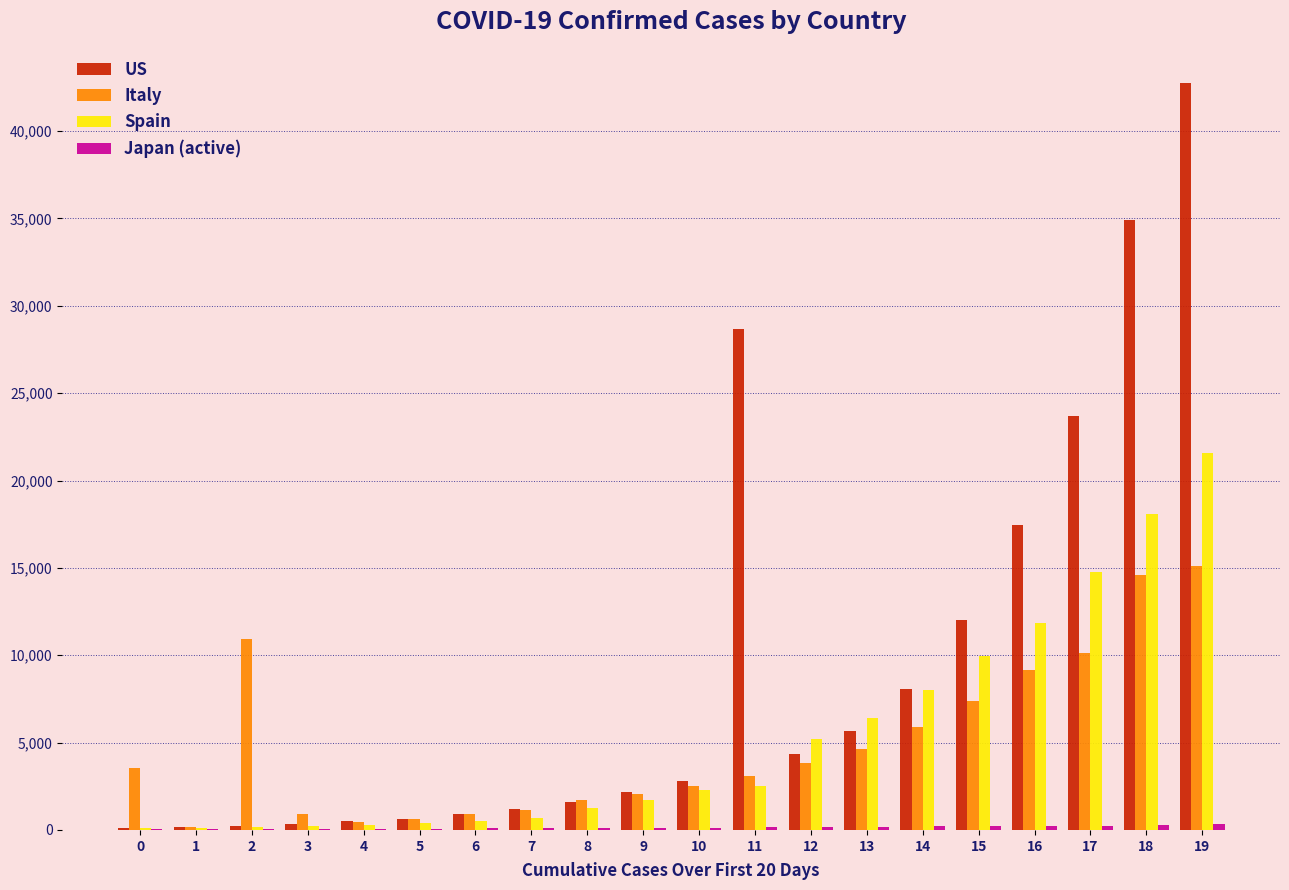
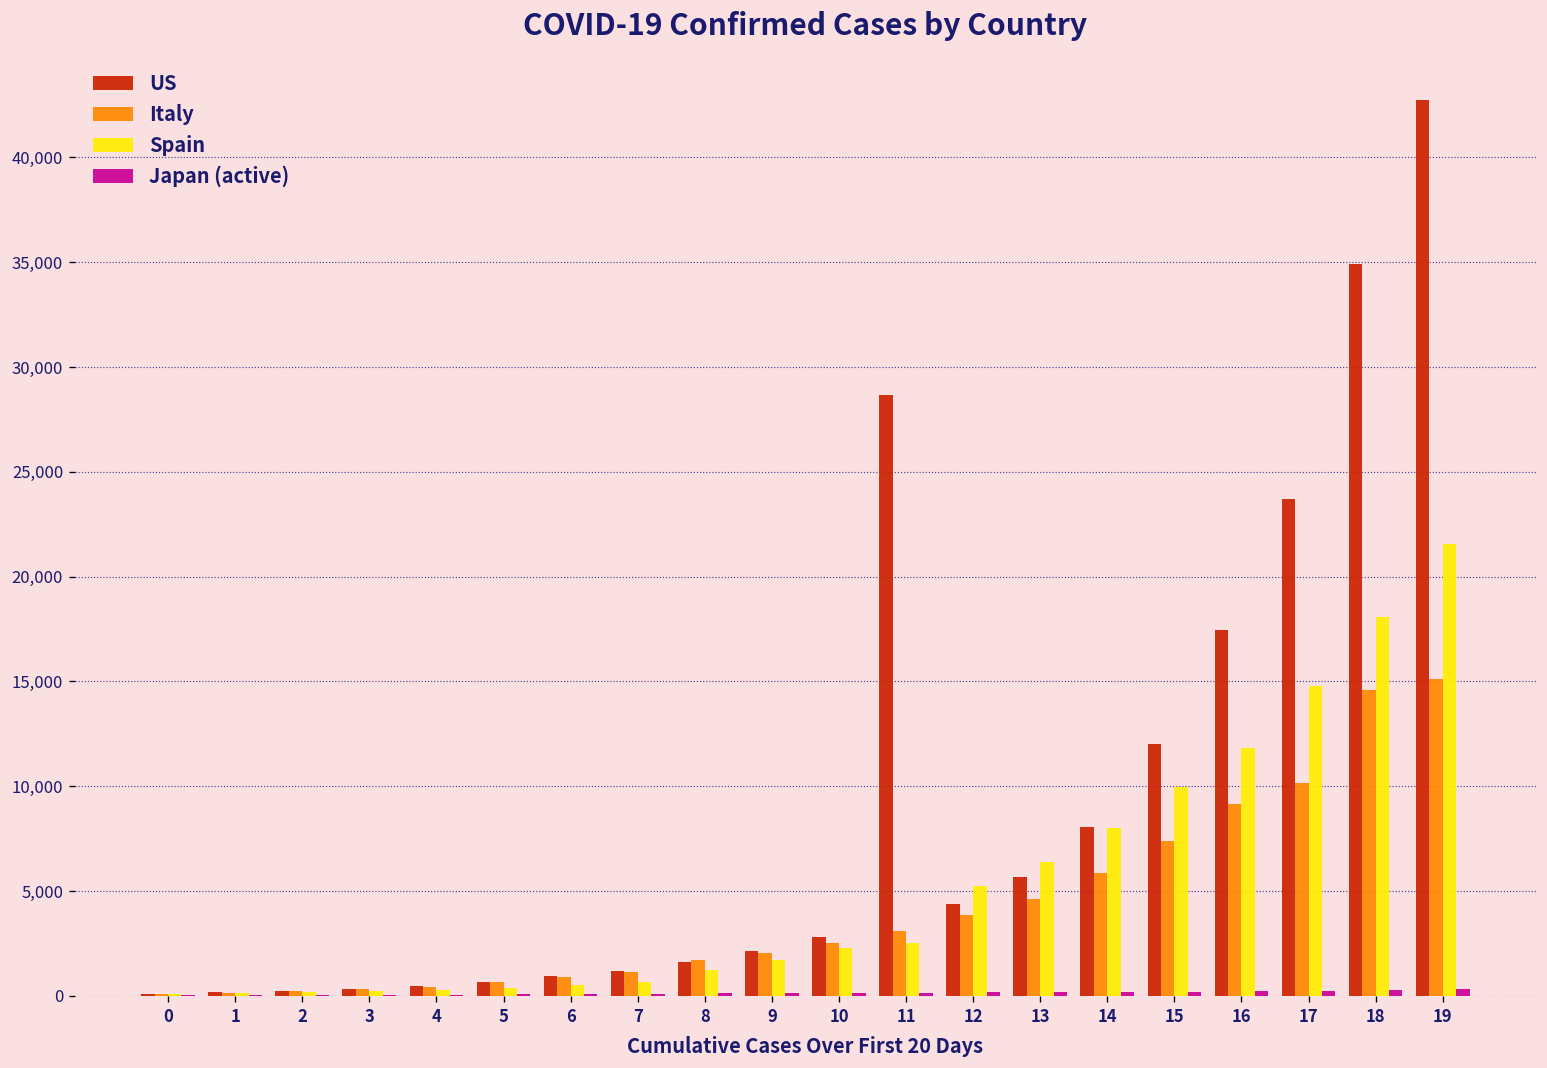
Italy, 0: 3,500 -> 100
Italy, 2: 10,900 -> 200
Italy, 3: 900 -> 300
